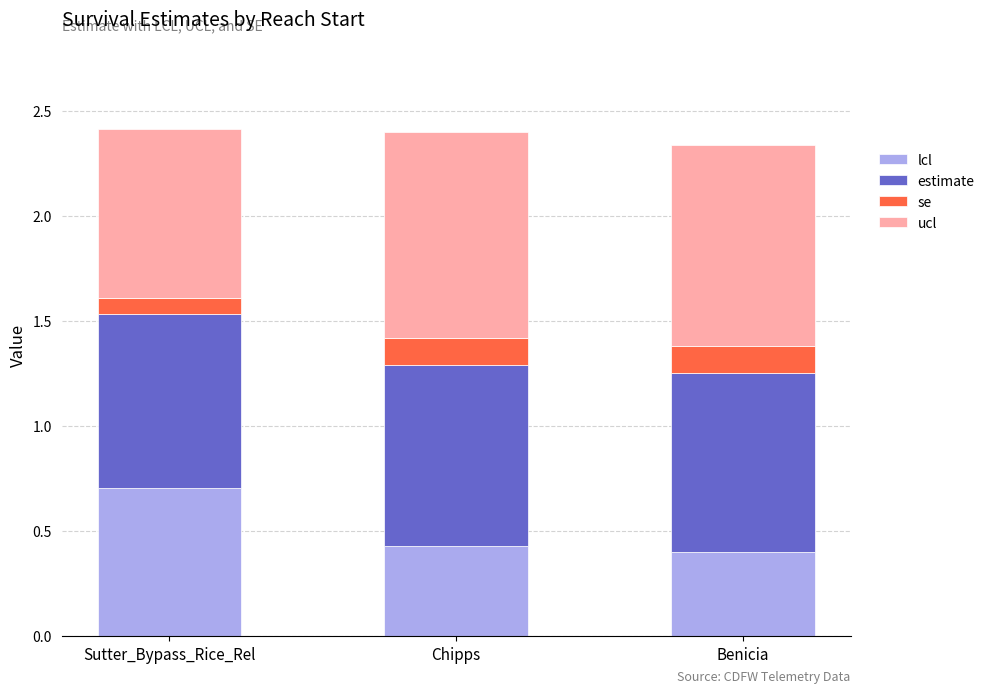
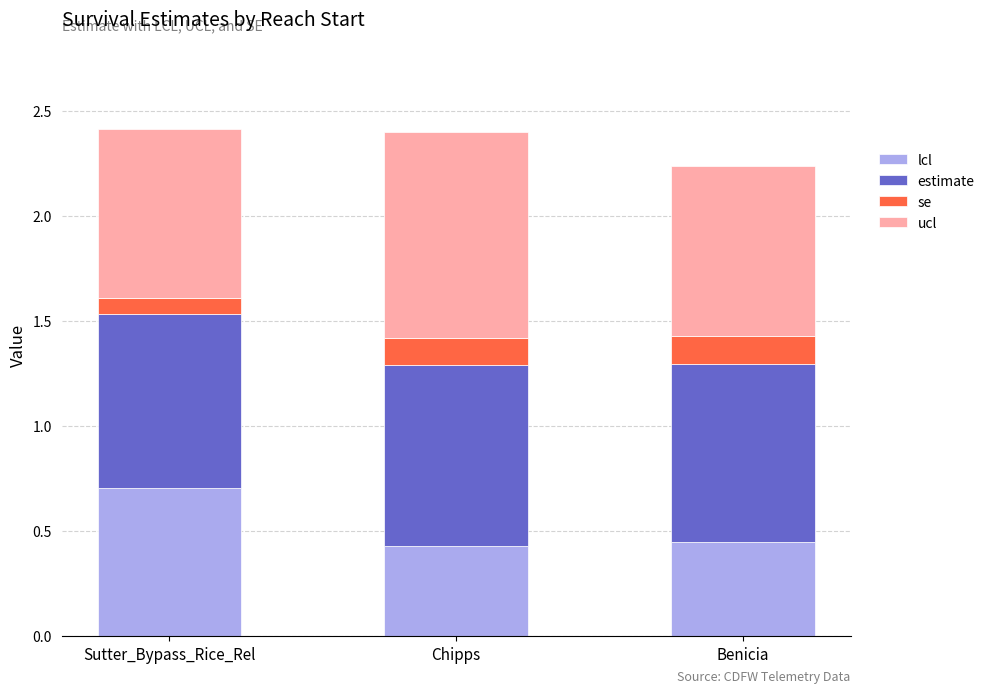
lcl, Benicia: 0.40 -> 0.45
ucl, Benicia: 0.95 -> 0.81
